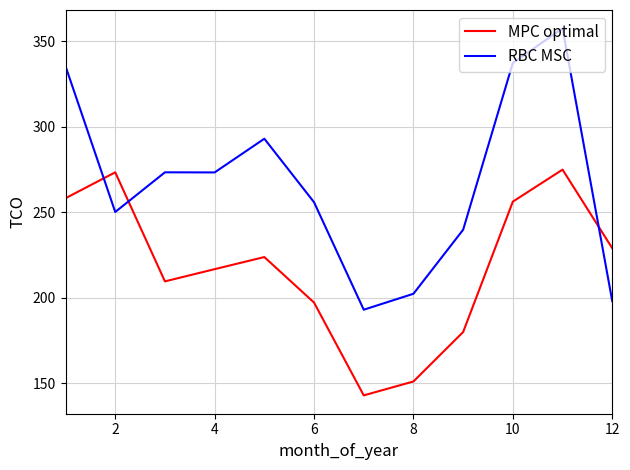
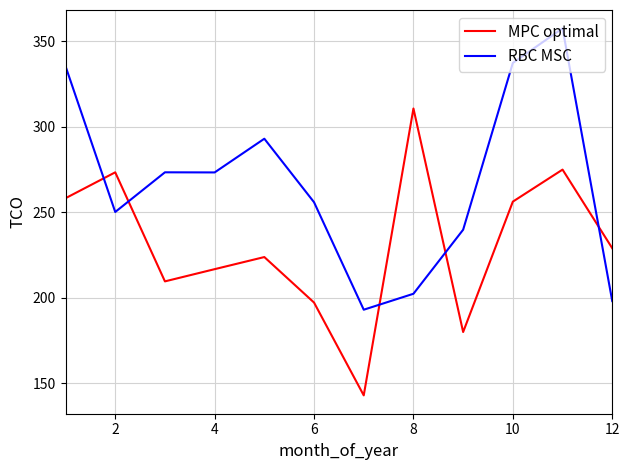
MPC optimal, 8: 151 -> 311
